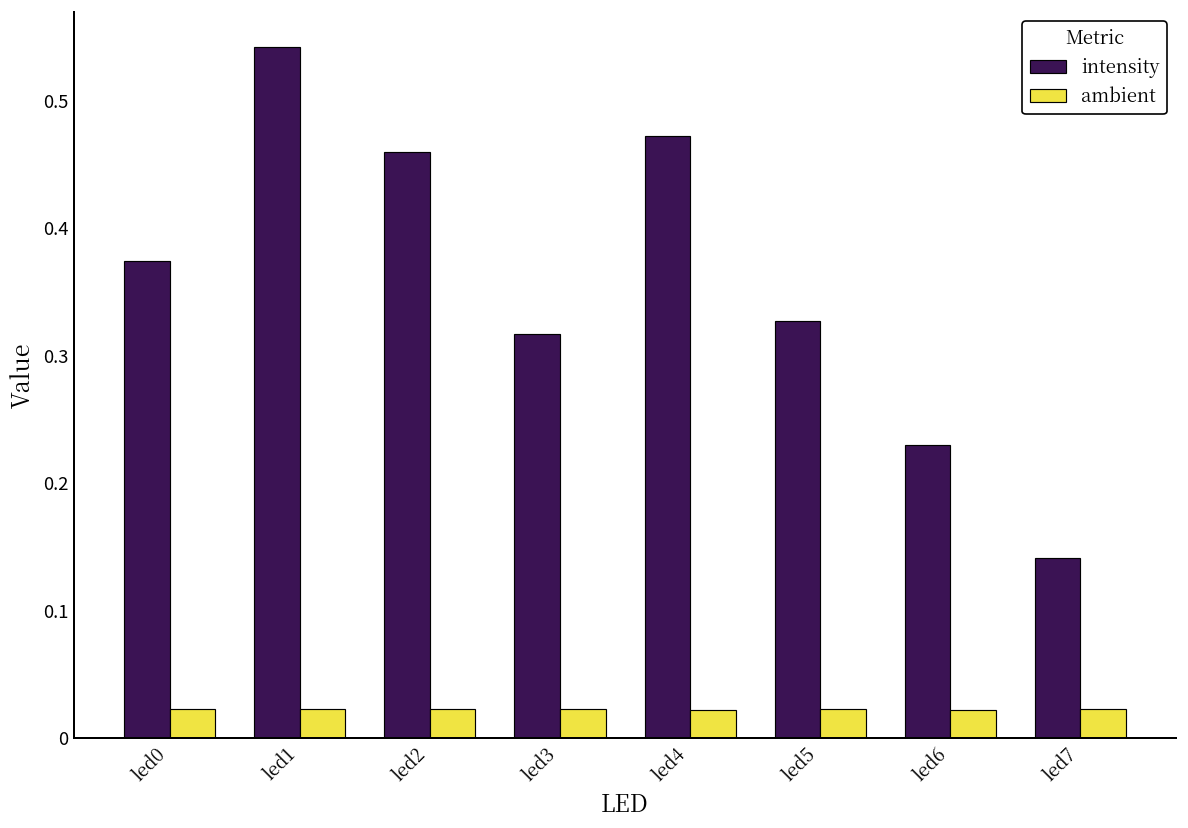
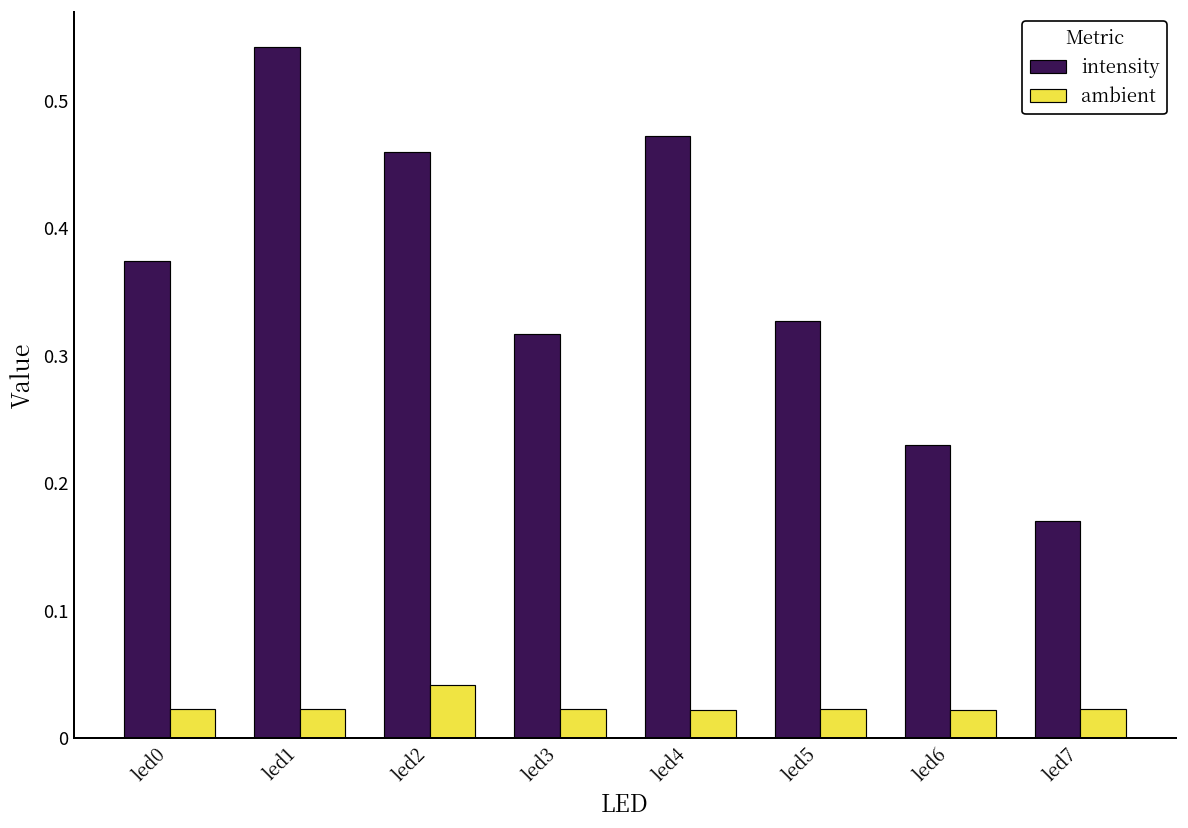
ambient, led2: 0.023 -> 0.042
intensity, led7: 0.142 -> 0.170
